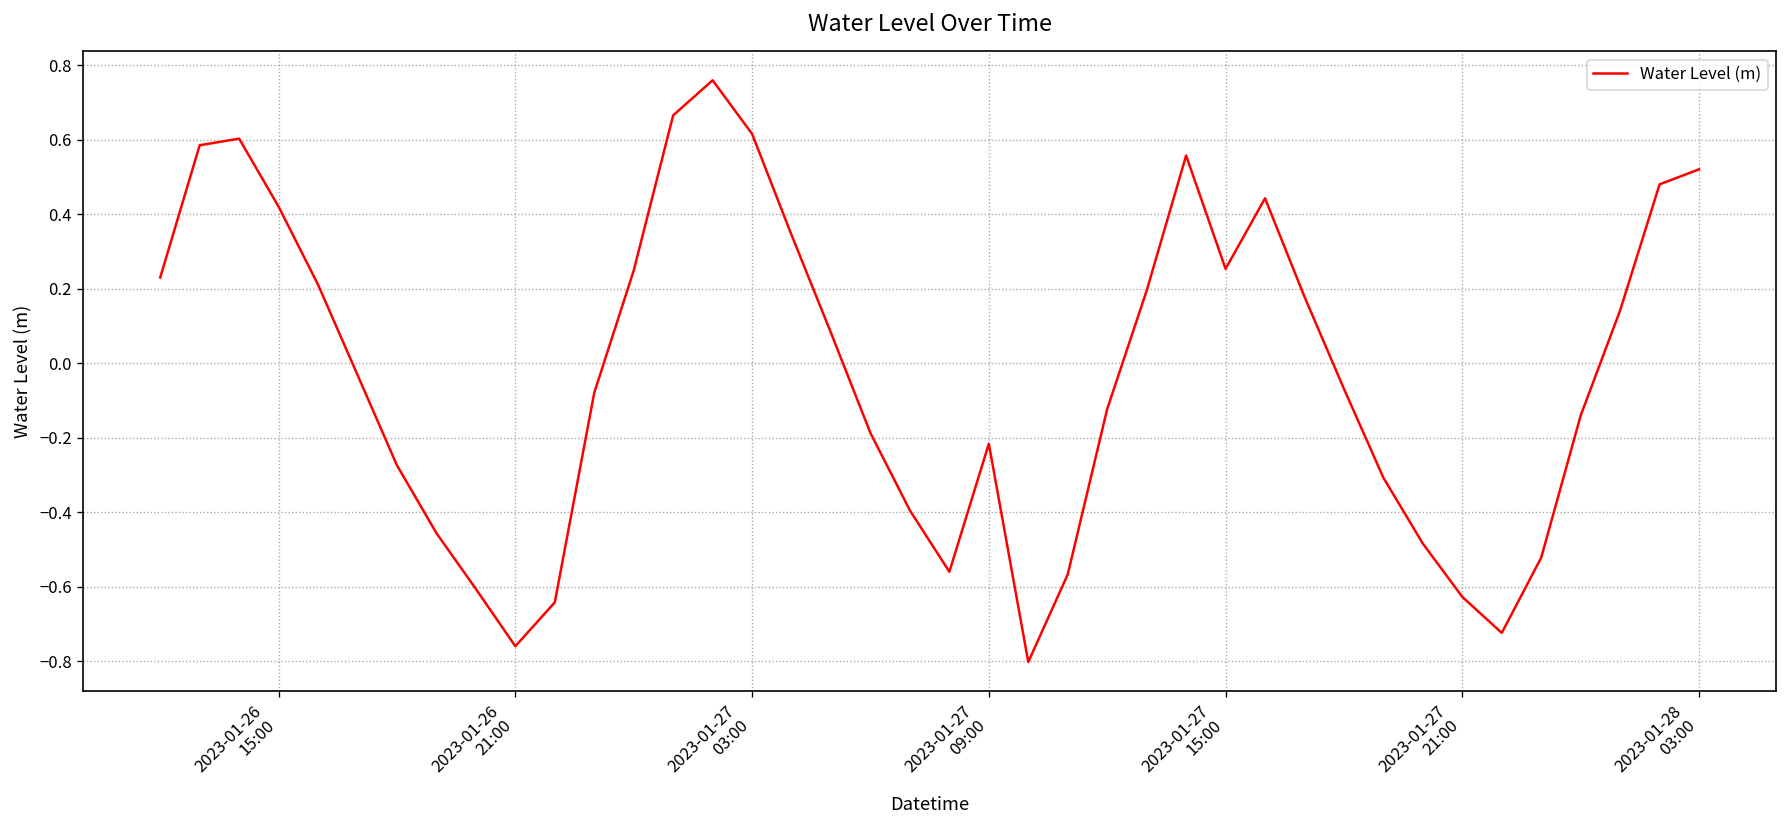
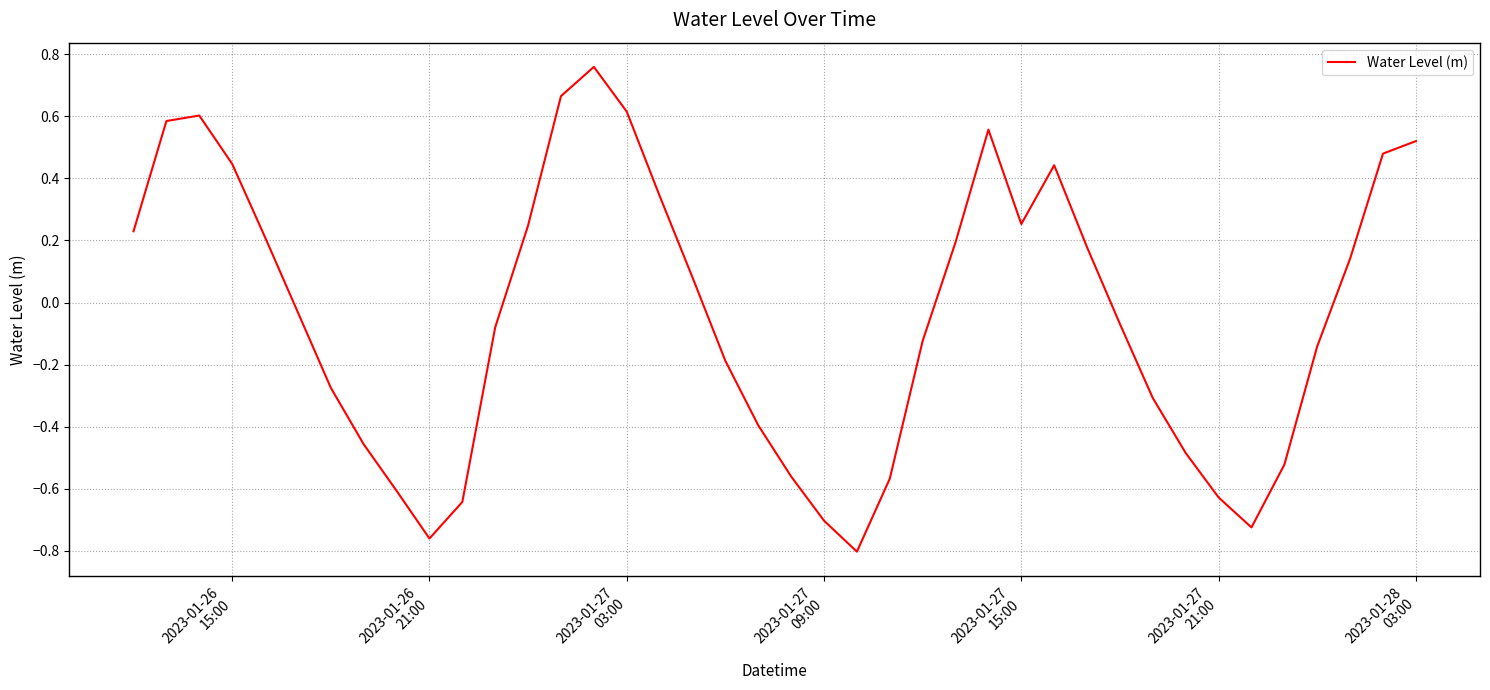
2023-01-26 15:00: 0.42 -> 0.45
2023-01-27 09:00: -0.22 -> -0.70
